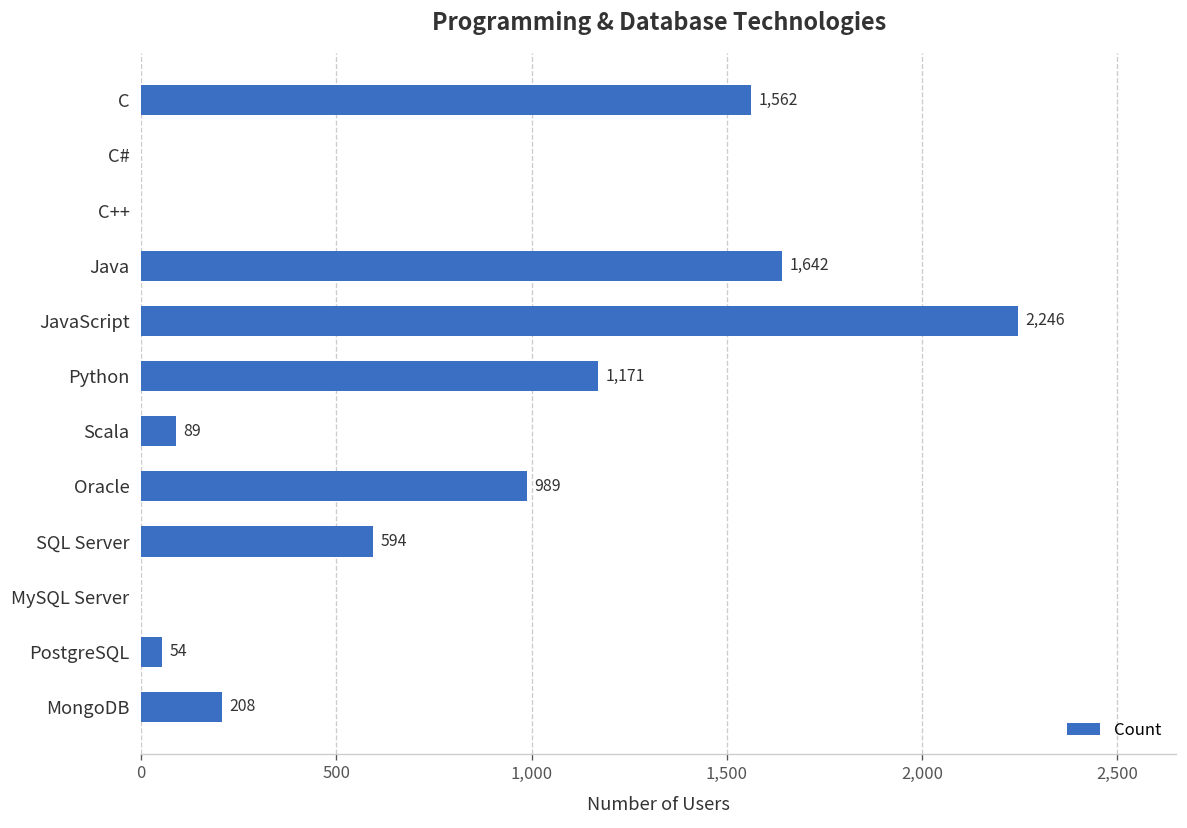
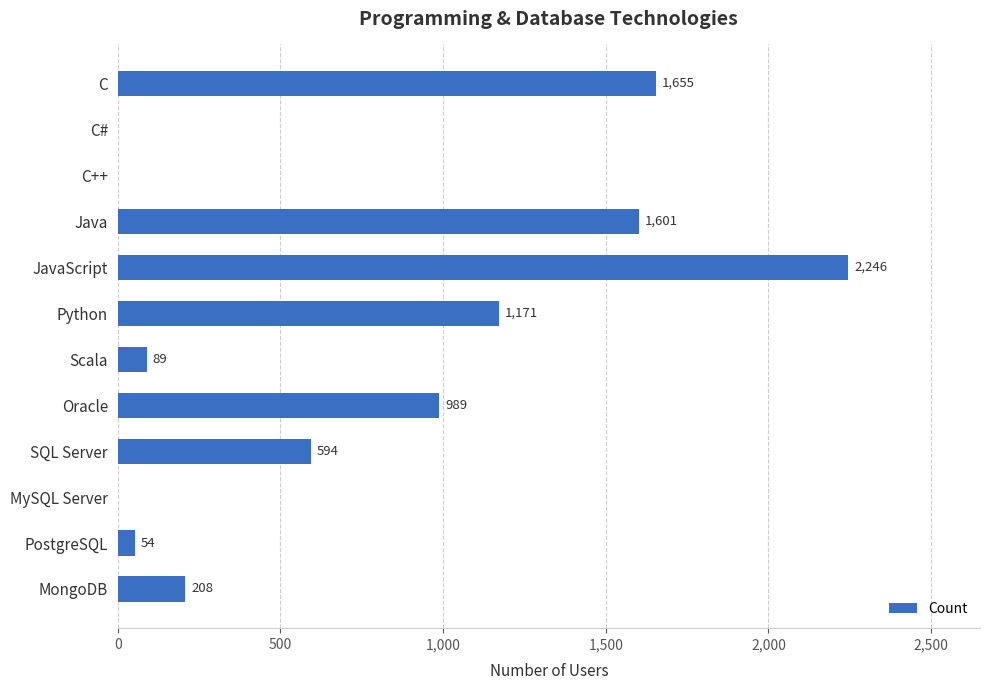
C: 1,562 -> 1,655
Java: 1,642 -> 1,601
